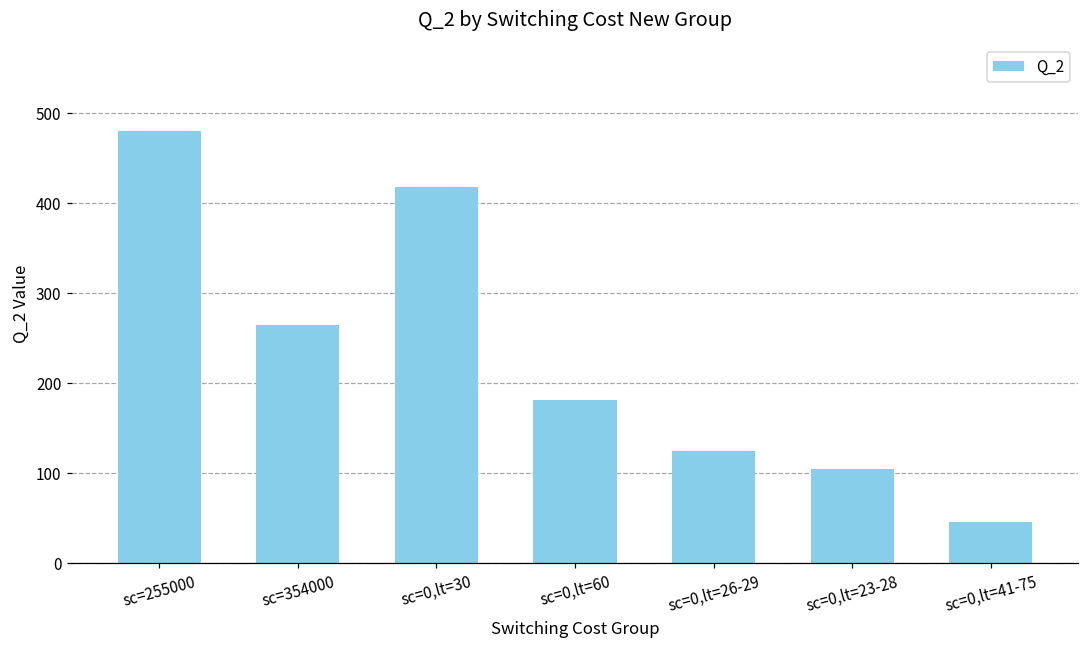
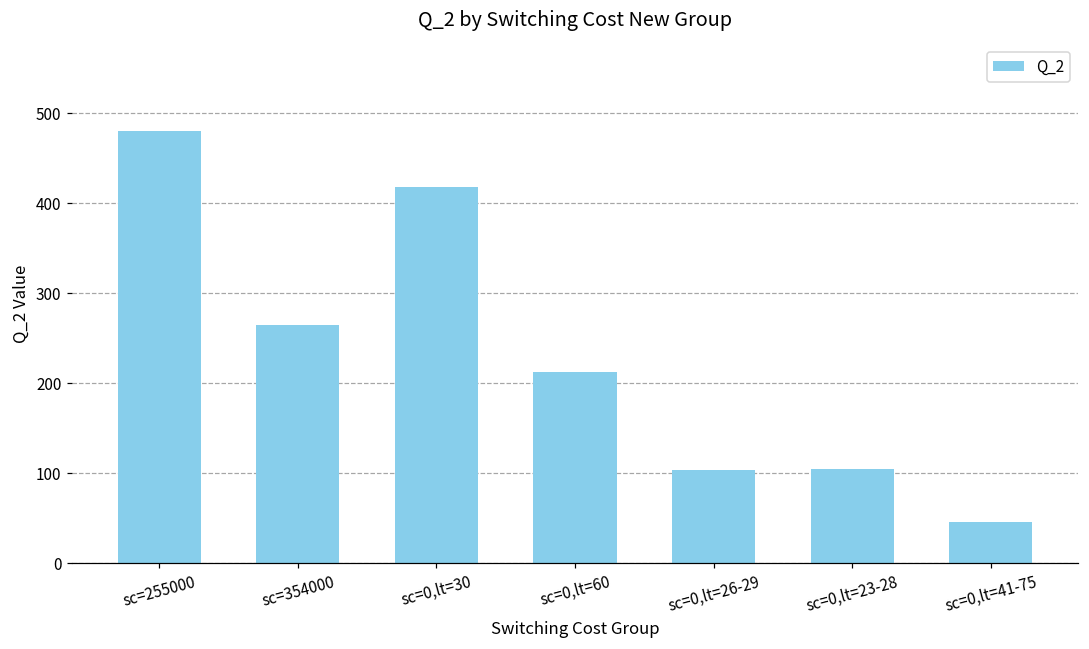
sc=0,lt=60: 180 -> 210
sc=0,lt=26-29: 120 -> 100
